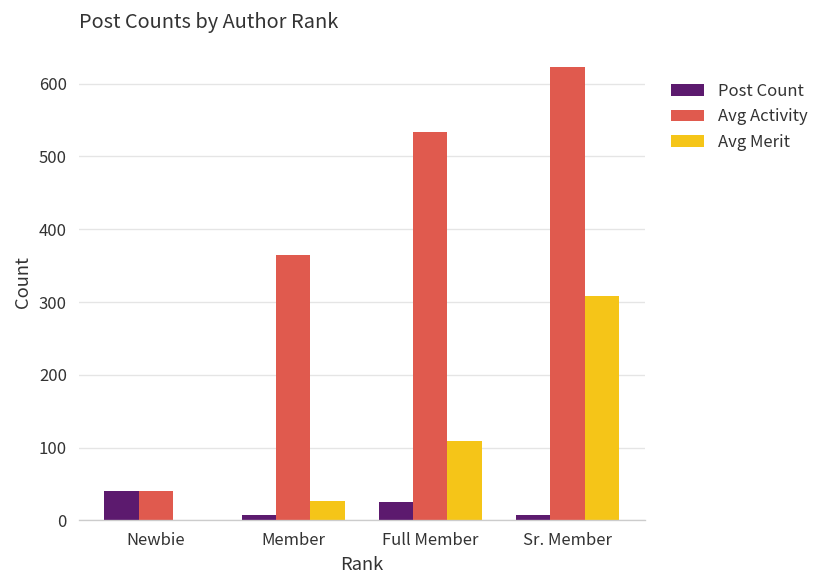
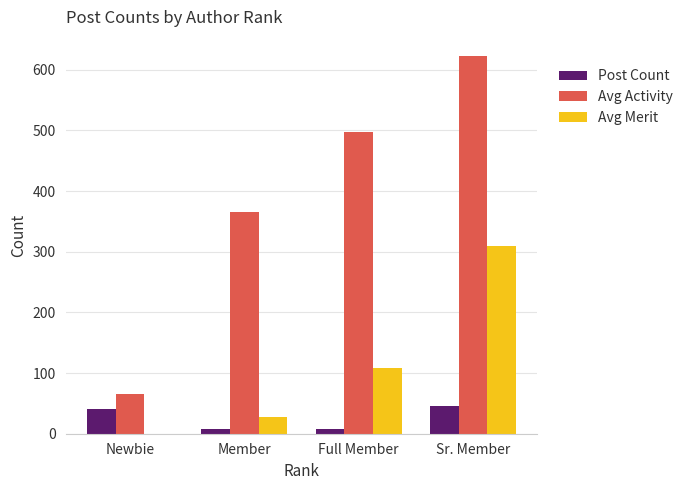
Avg Activity, Newbie: 40 -> 70
Post Count, Full Member: 30 -> 10
Avg Activity, Full Member: 530 -> 500
Post Count, Sr. Member: 10 -> 50
